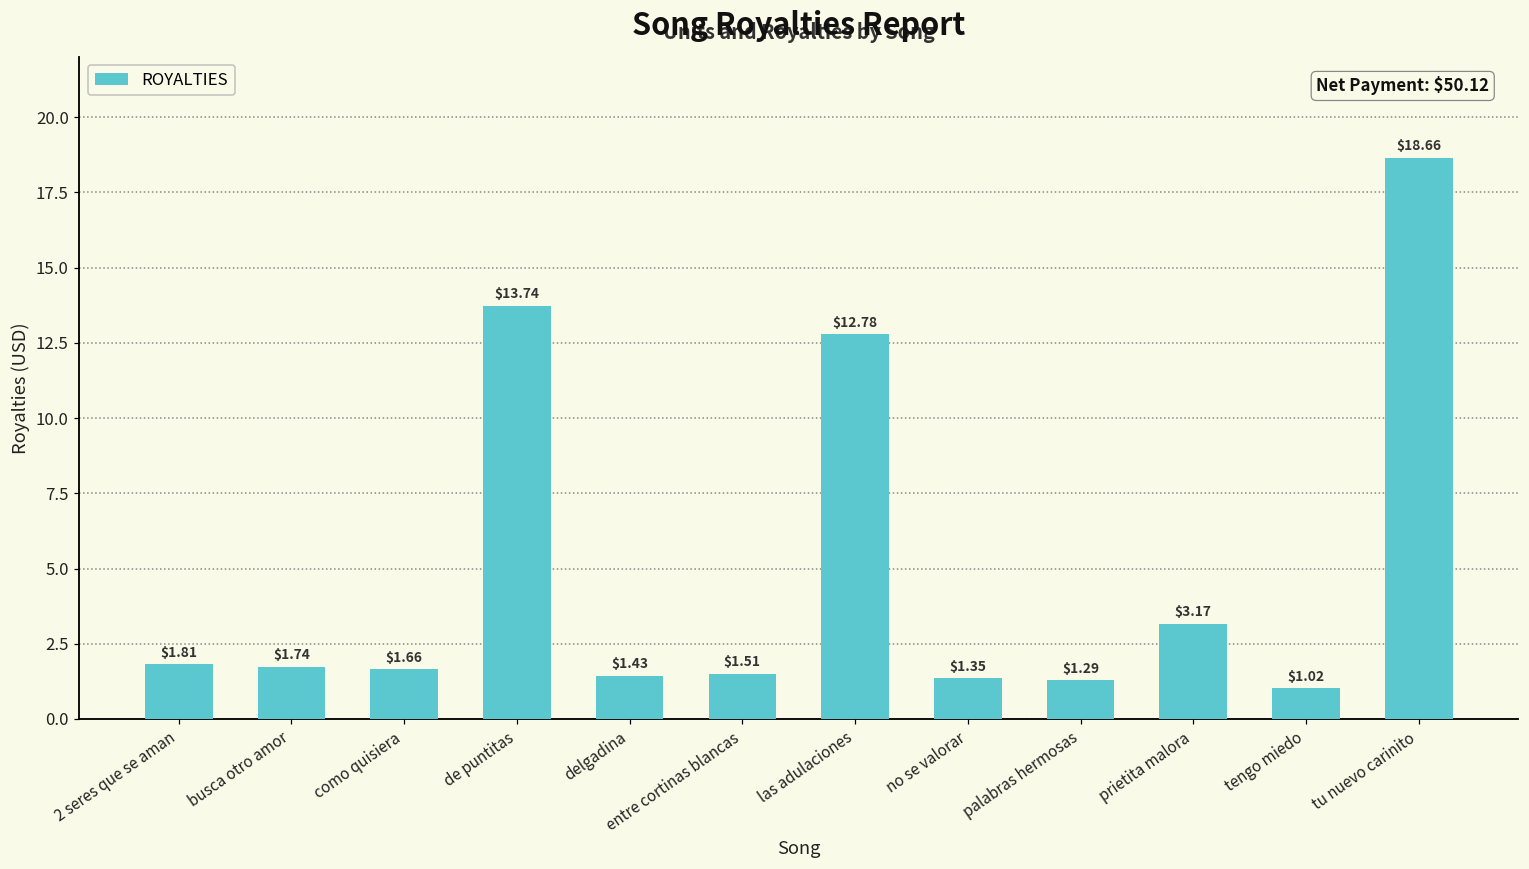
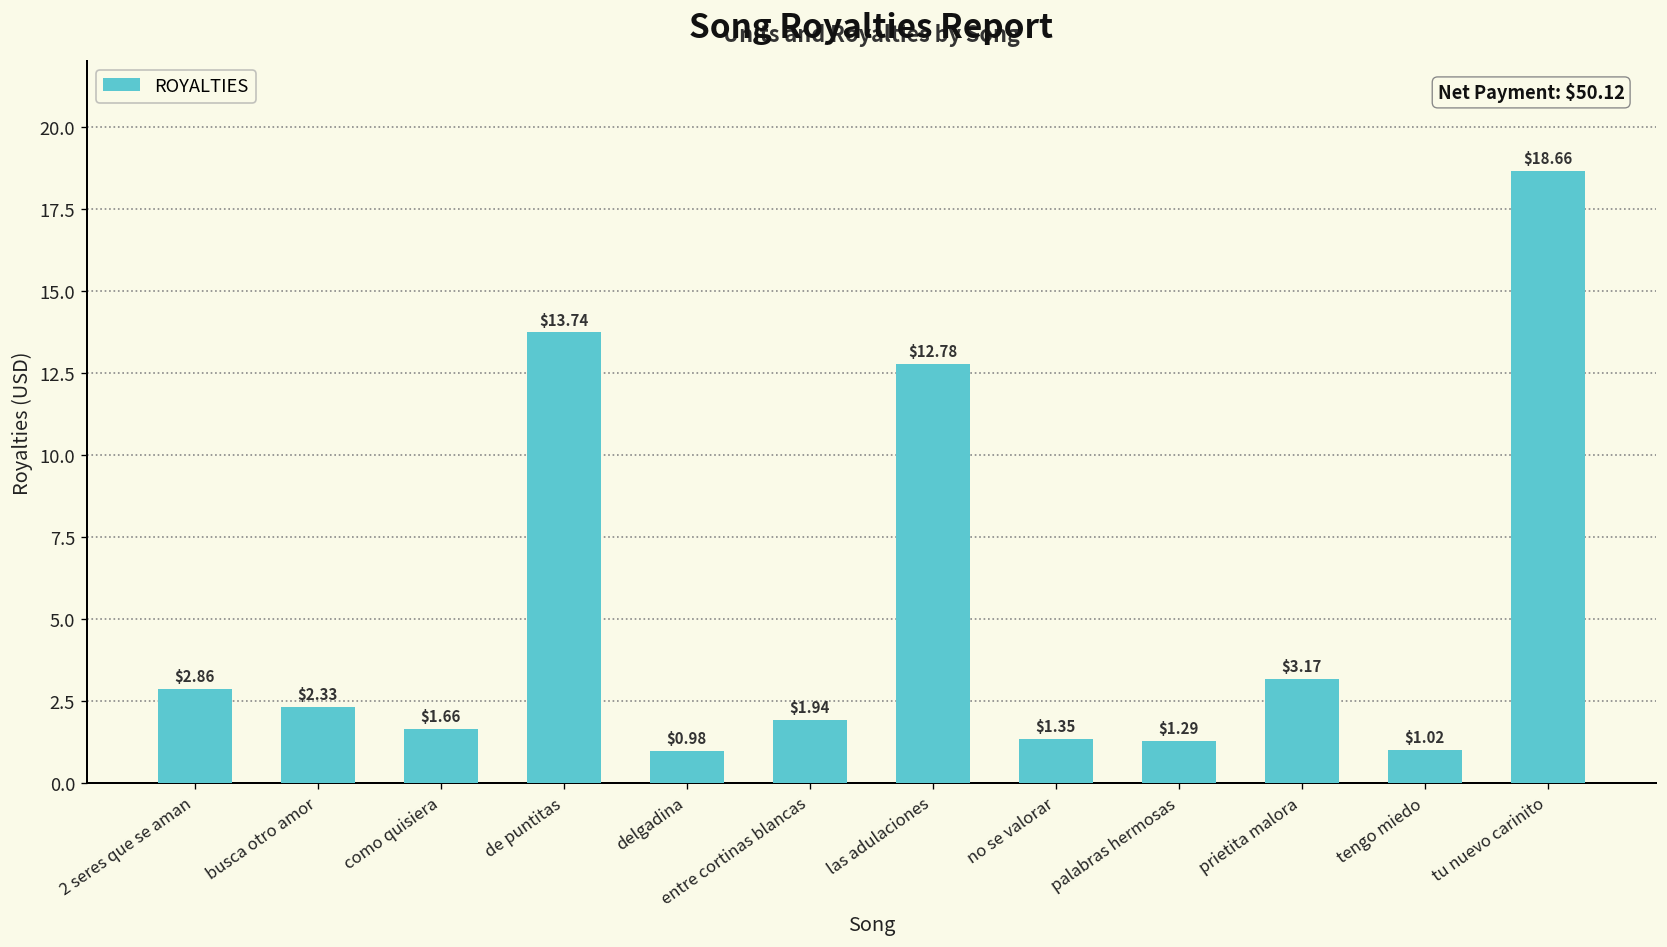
2 seres que se aman: $1.81 -> $2.86
busca otro amor: $1.74 -> $2.33
delgadina: $1.43 -> $0.98
entre cortinas blancas: $1.51 -> $1.94
